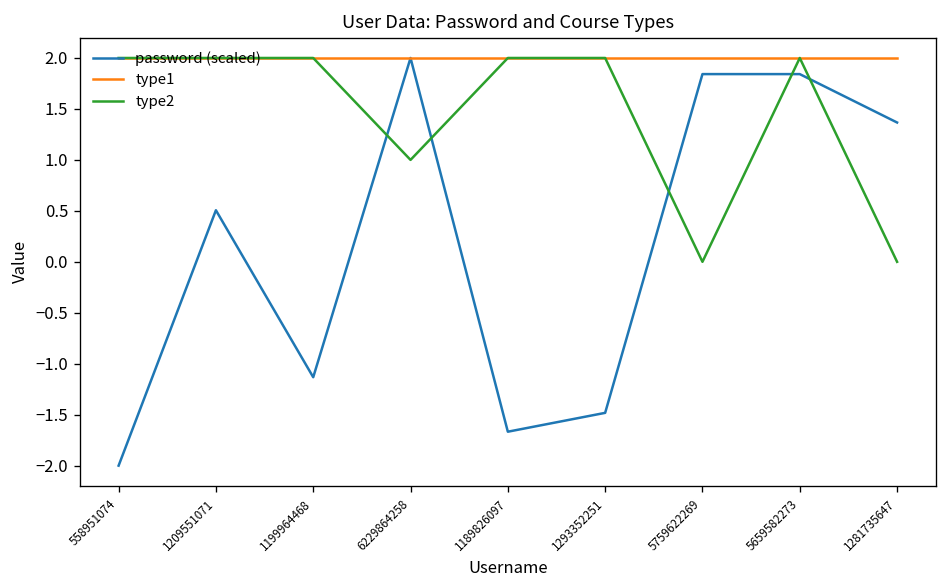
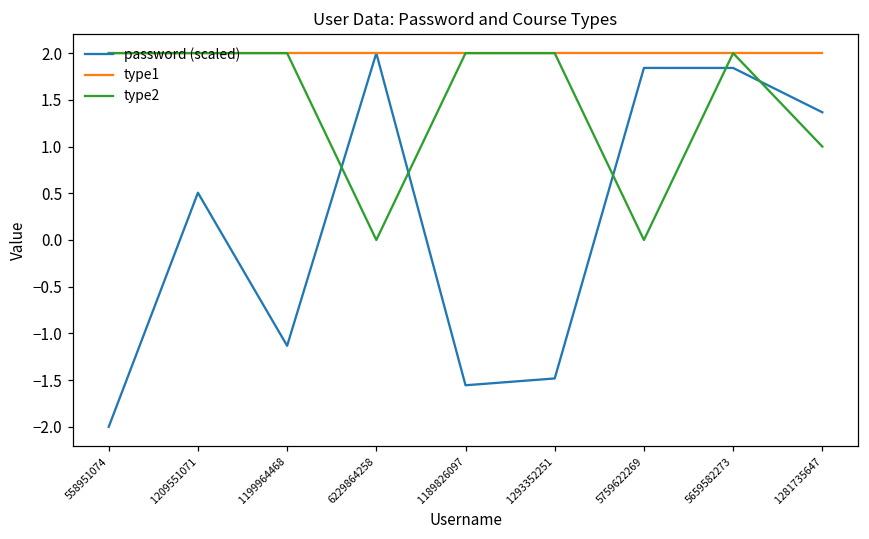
type2, 6229864258: 1 -> 0
password (scaled), 1189826097: -1.7 -> -1.6
type2, 1281735647: 0 -> 1
